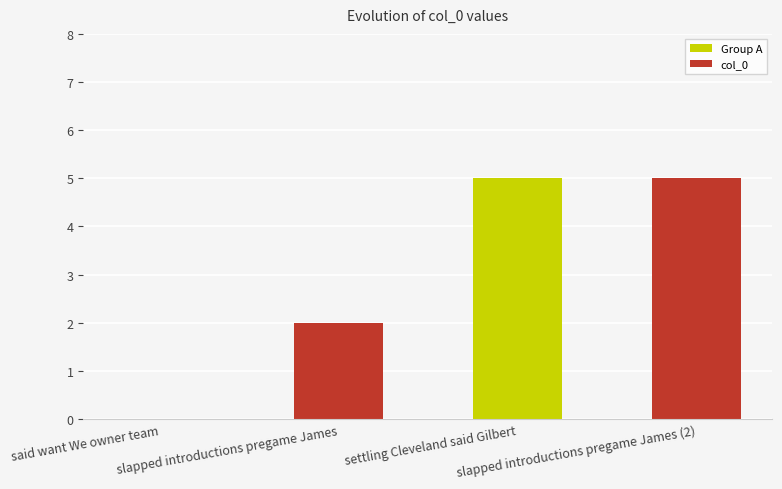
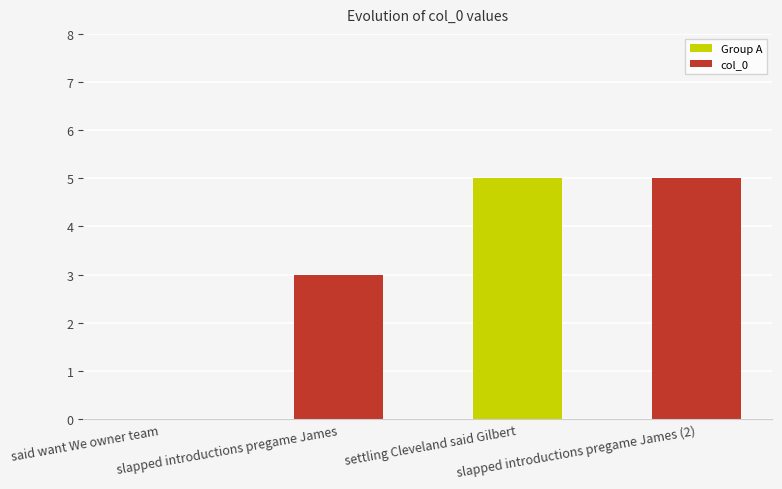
slapped introductions pregame James: 2 -> 3
